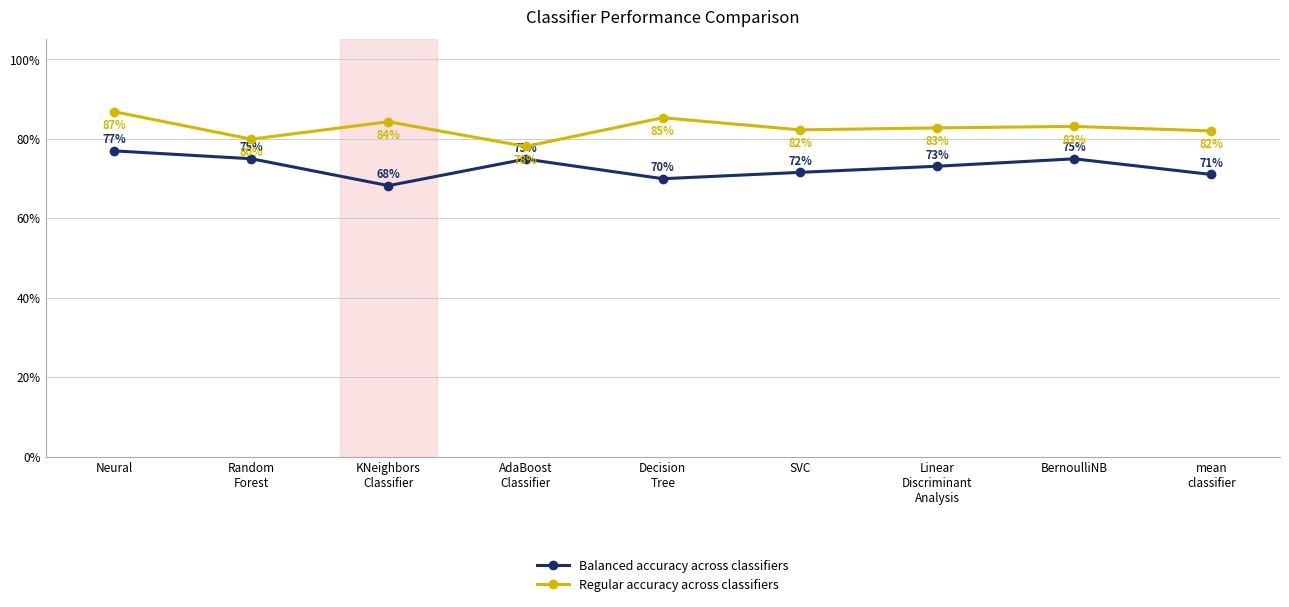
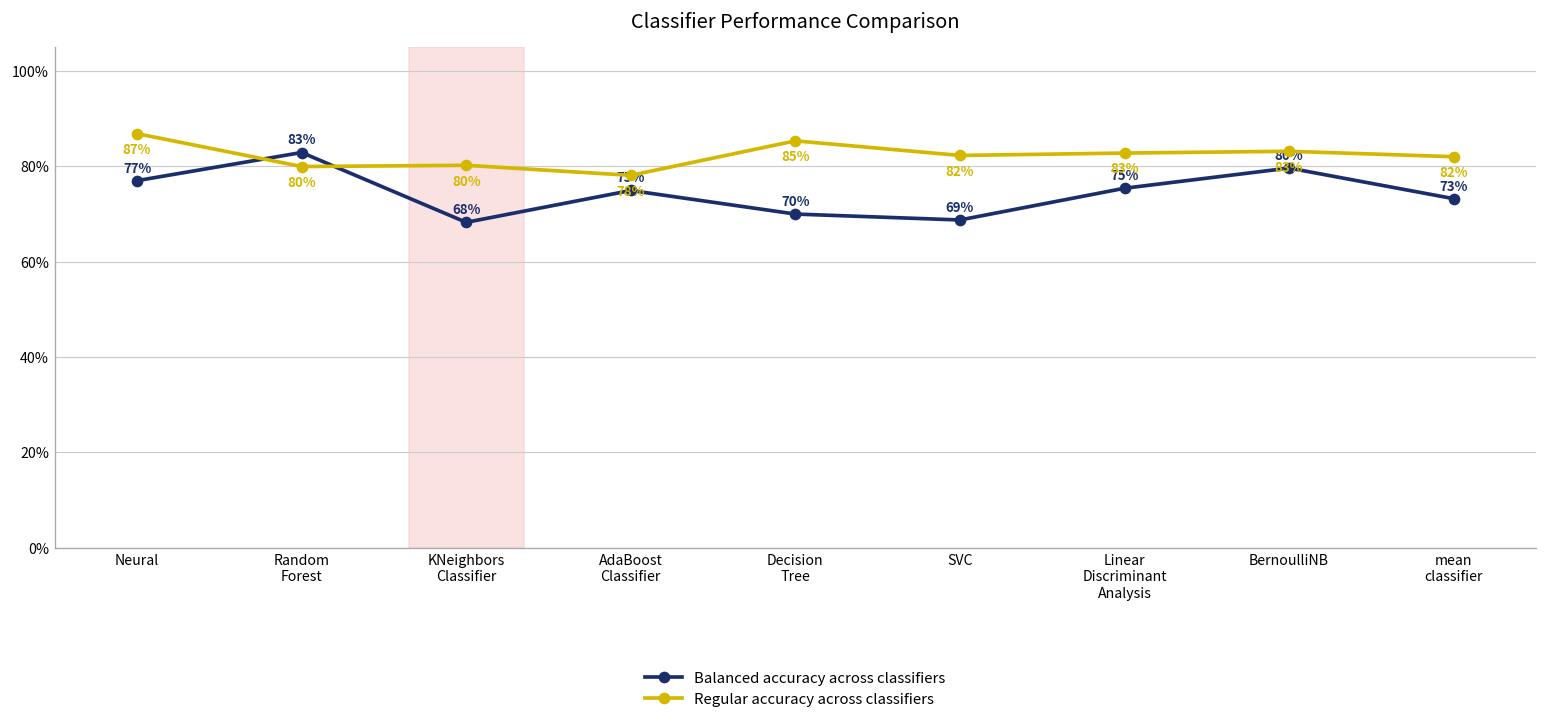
Balanced accuracy across classifiers, Random Forest: 75% -> 83%
Regular accuracy across classifiers, KNeighbors Classifier: 84% -> 80%
Balanced accuracy across classifiers, SVC: 72% -> 69%
Balanced accuracy across classifiers, Linear Discriminant Analysis: 73% -> 75%
Balanced accuracy across classifiers, BernoulliNB: 75% -> 80%
Balanced accuracy across classifiers, mean classifier: 71% -> 73%
